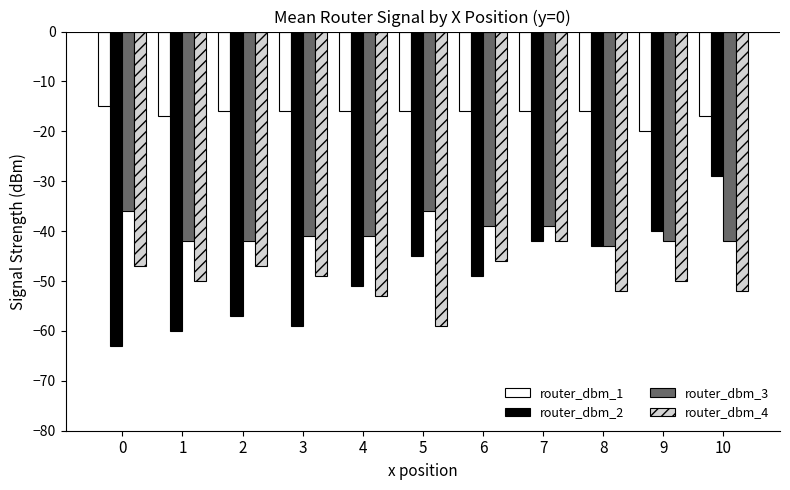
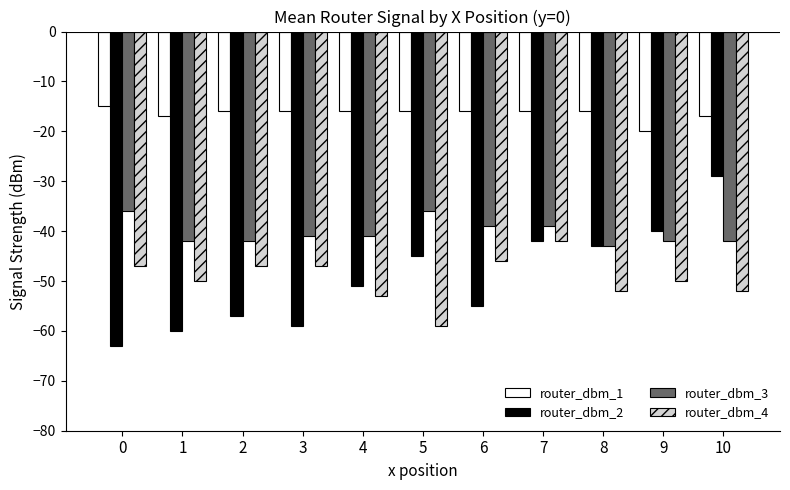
router_dbm_4, 3: -49 -> -47
router_dbm_2, 6: -49 -> -55
